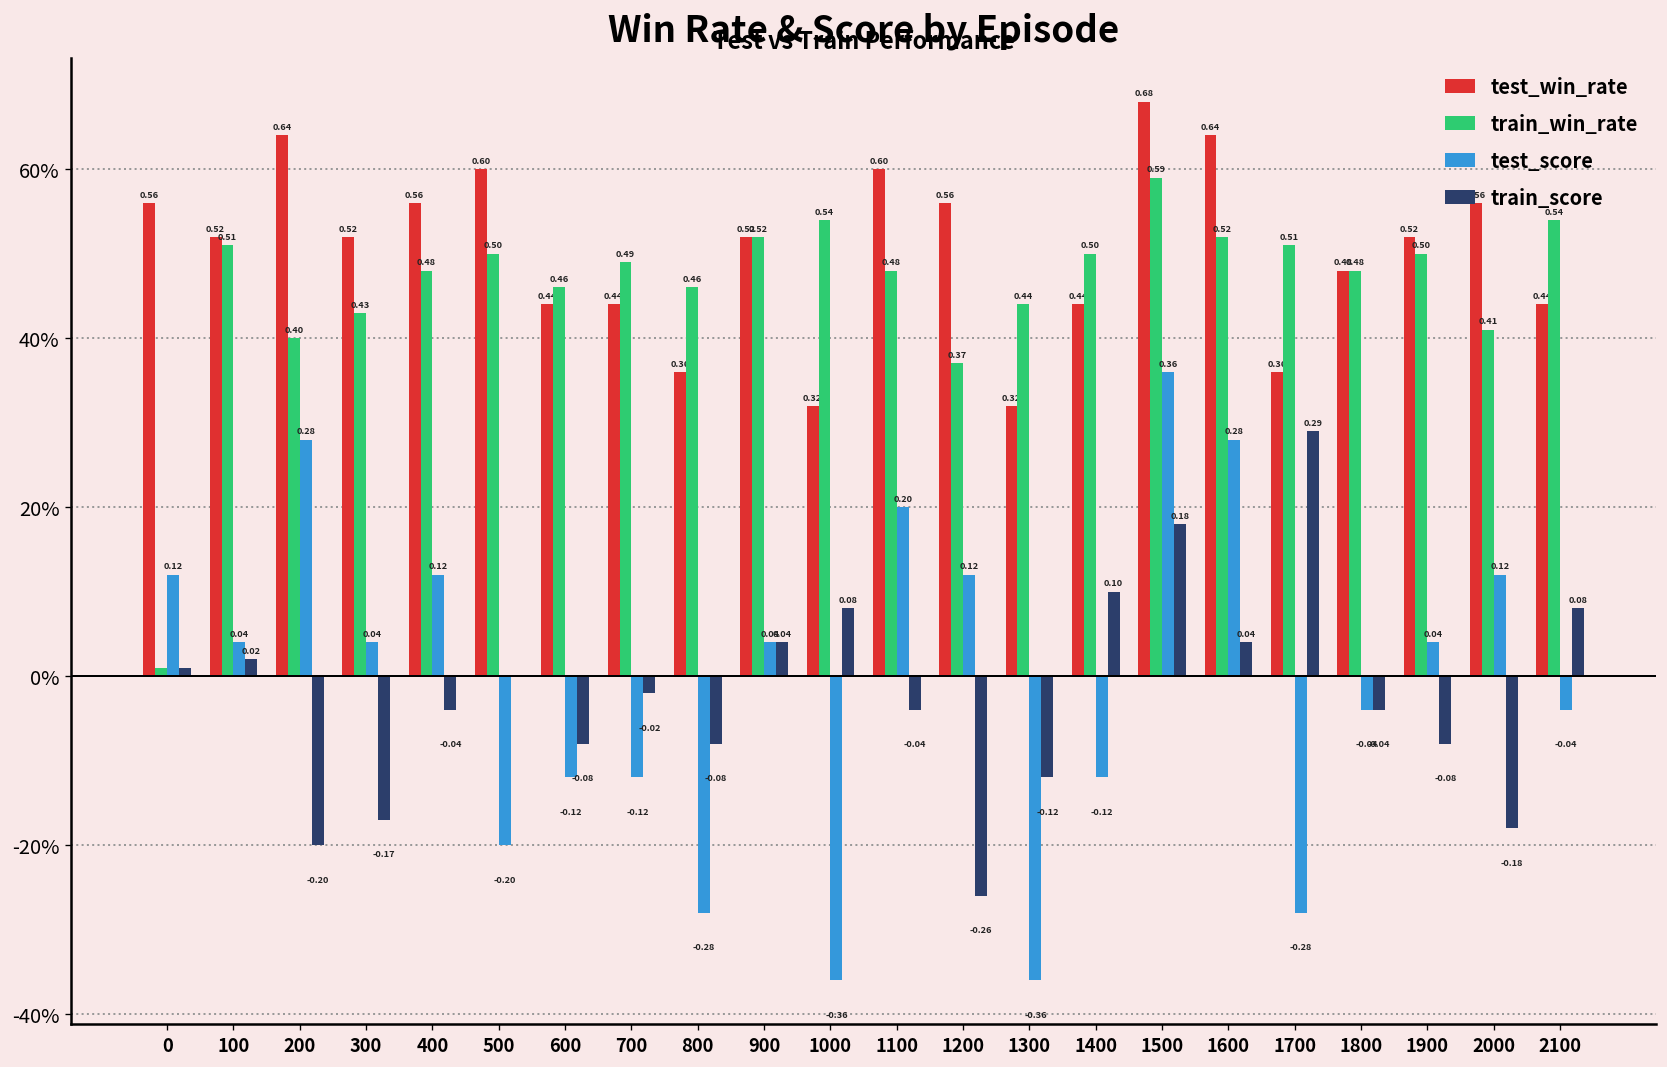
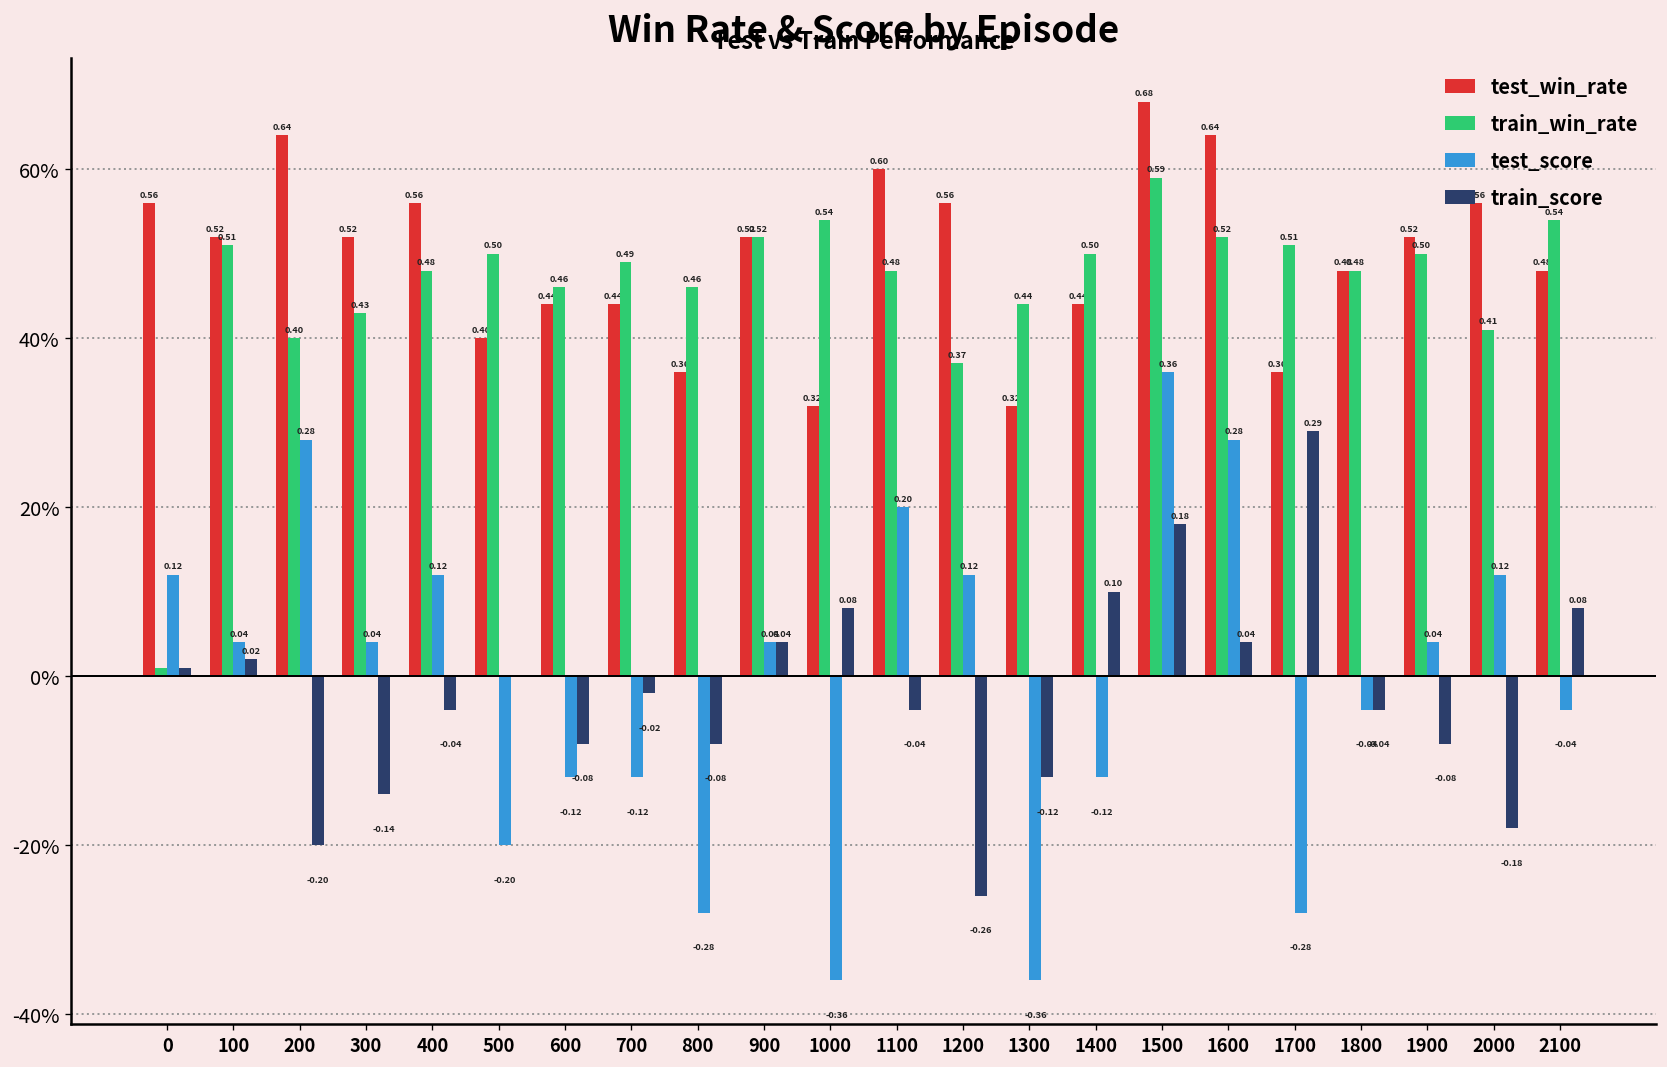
train_score, 300: -0.17 -> -0.14
test_win_rate, 500: 0.60 -> 0.40
test_win_rate, 2100: 0.44 -> 0.48
